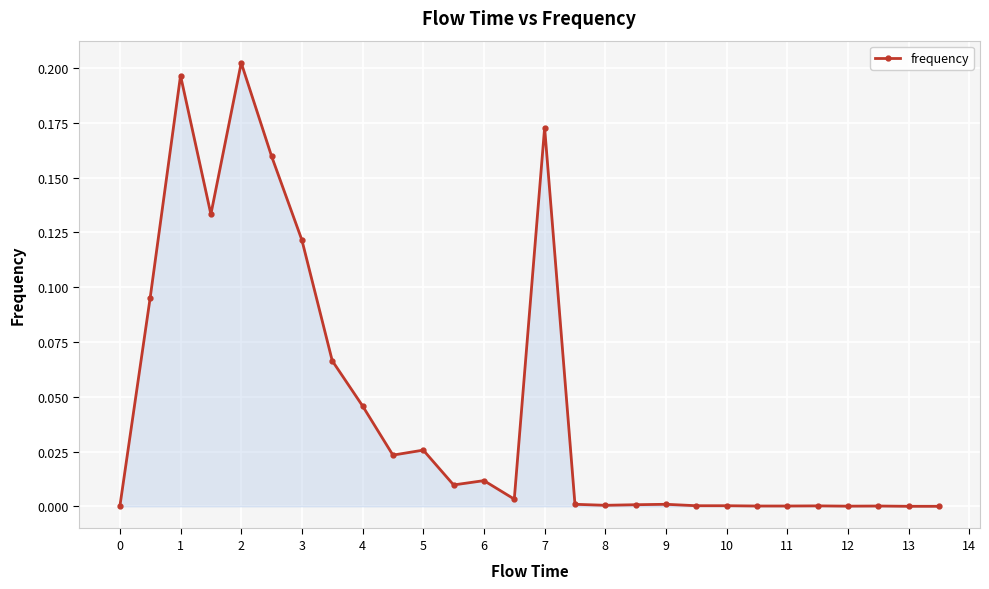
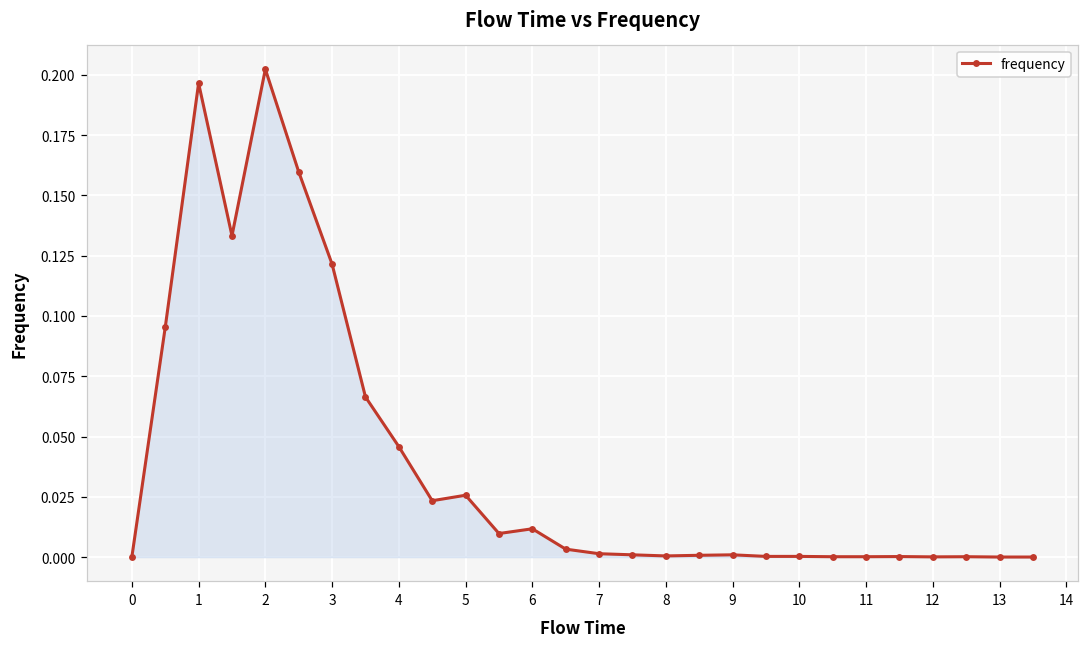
7: 0.173 -> 0.001
